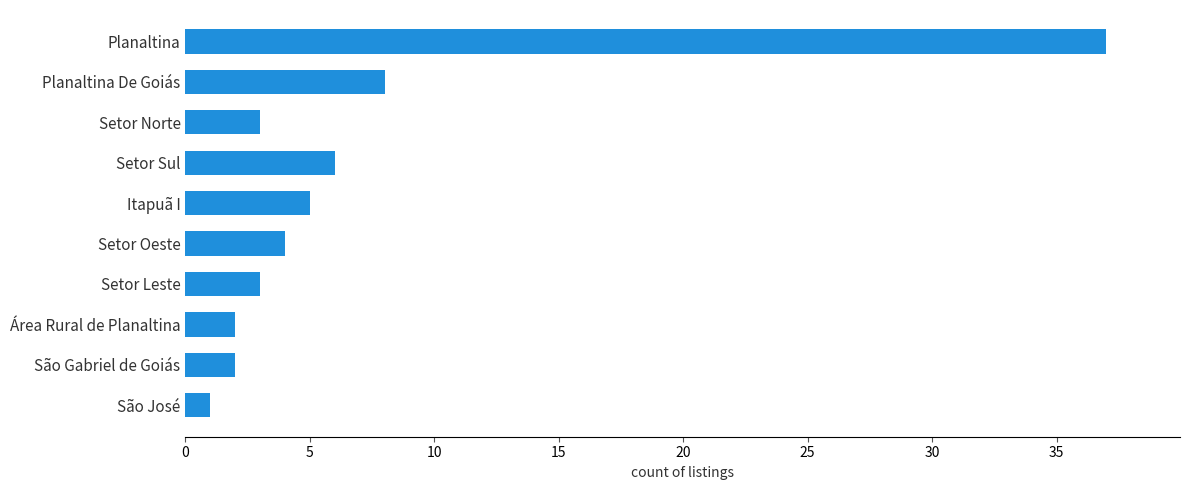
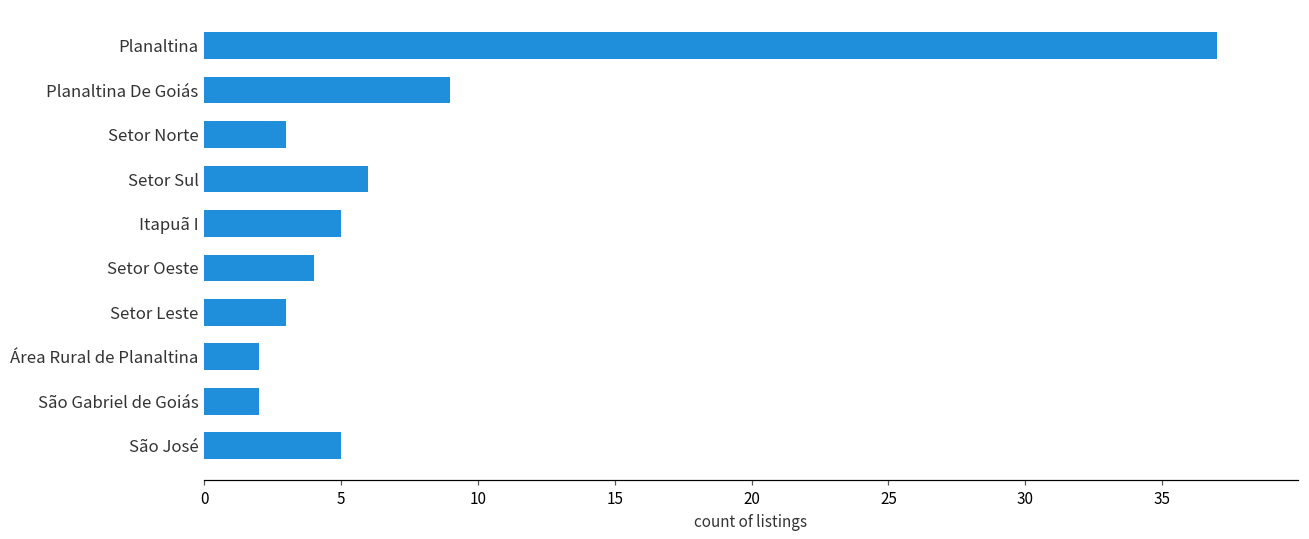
Planaltina De Goiás: 8 -> 9
São José: 1 -> 5
